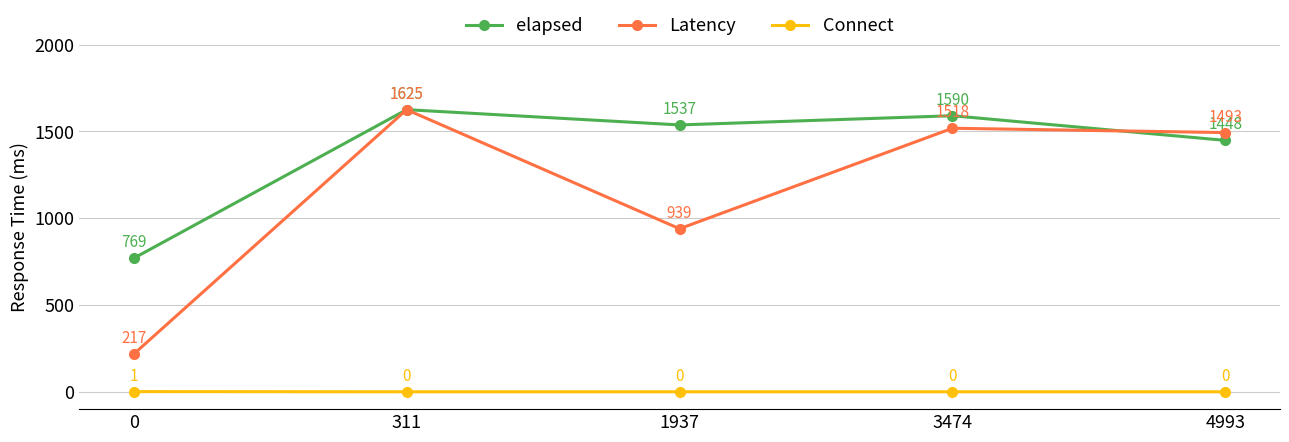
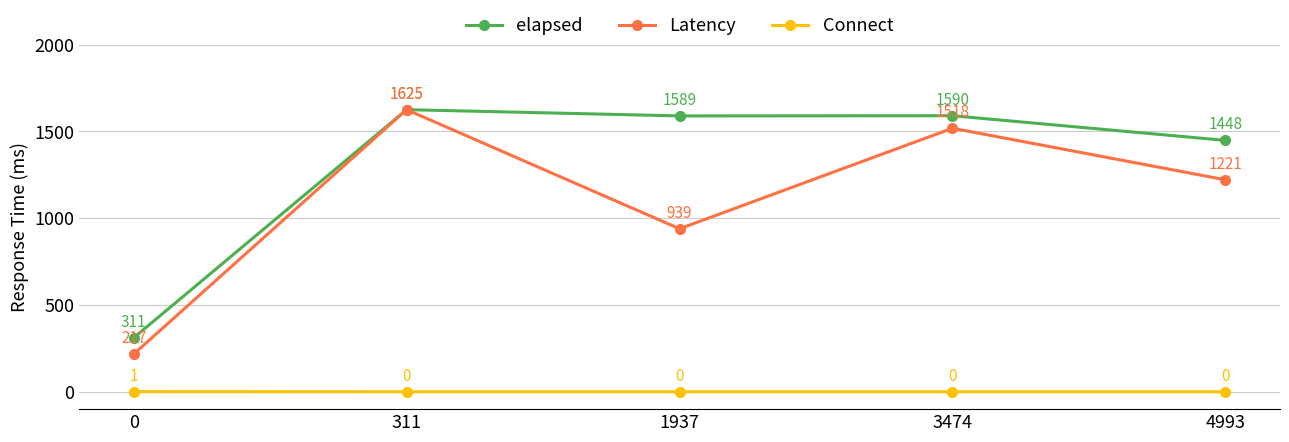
elapsed, 0: 769 -> 311
elapsed, 1937: 1537 -> 1589
Latency, 4993: 1493 -> 1221
